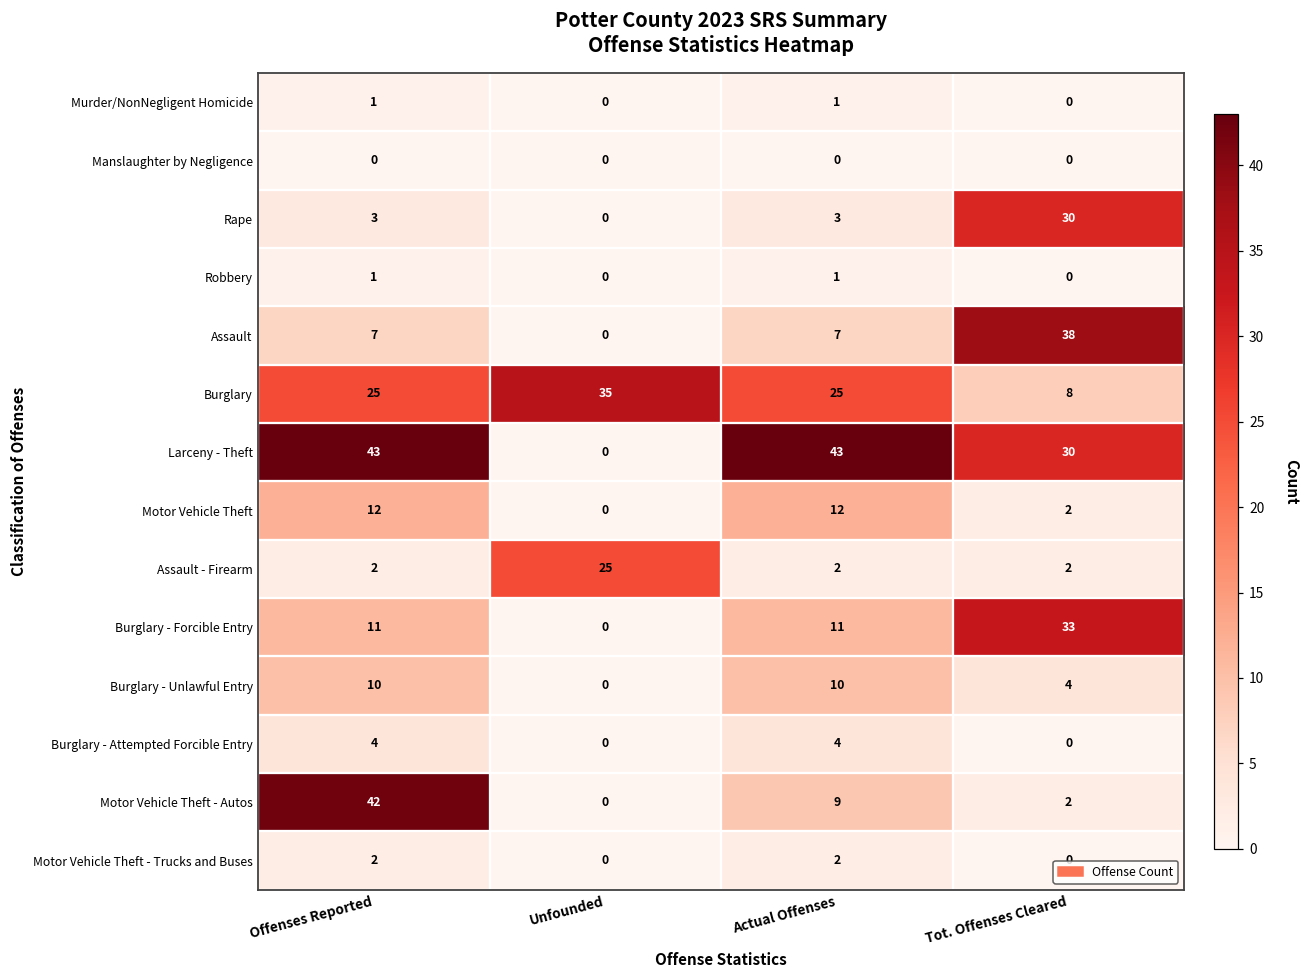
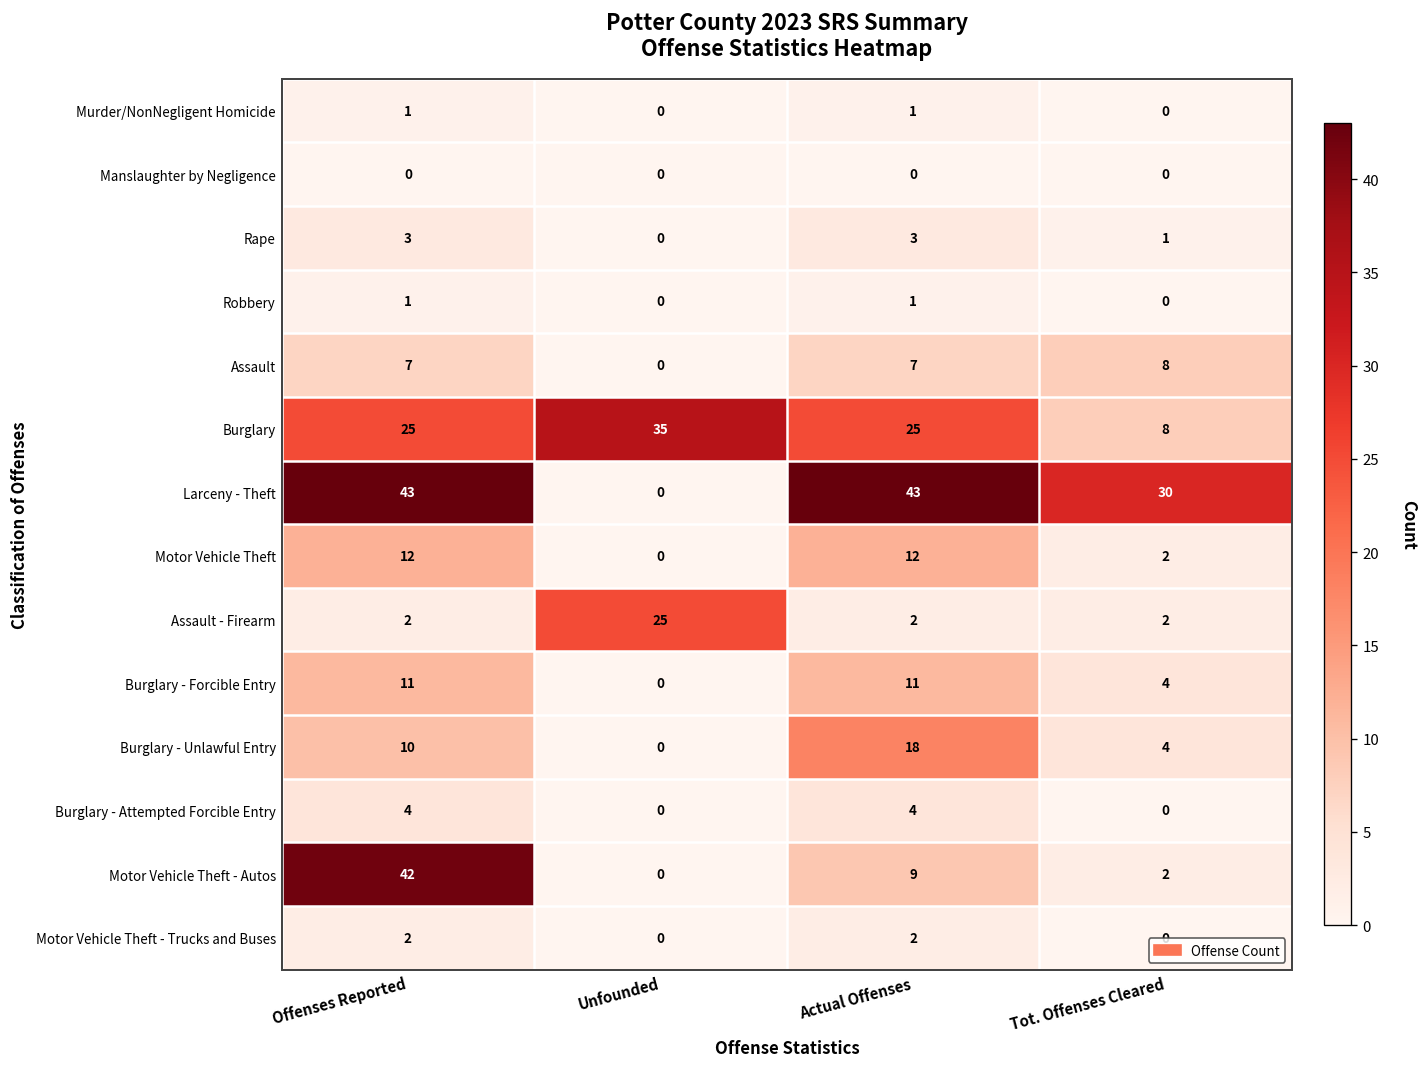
Rape, Tot. Offenses Cleared: 30 -> 1
Assault, Tot. Offenses Cleared: 38 -> 8
Burglary - Forcible Entry, Tot. Offenses Cleared: 33 -> 4
Burglary - Unlawful Entry, Actual Offenses: 10 -> 18
